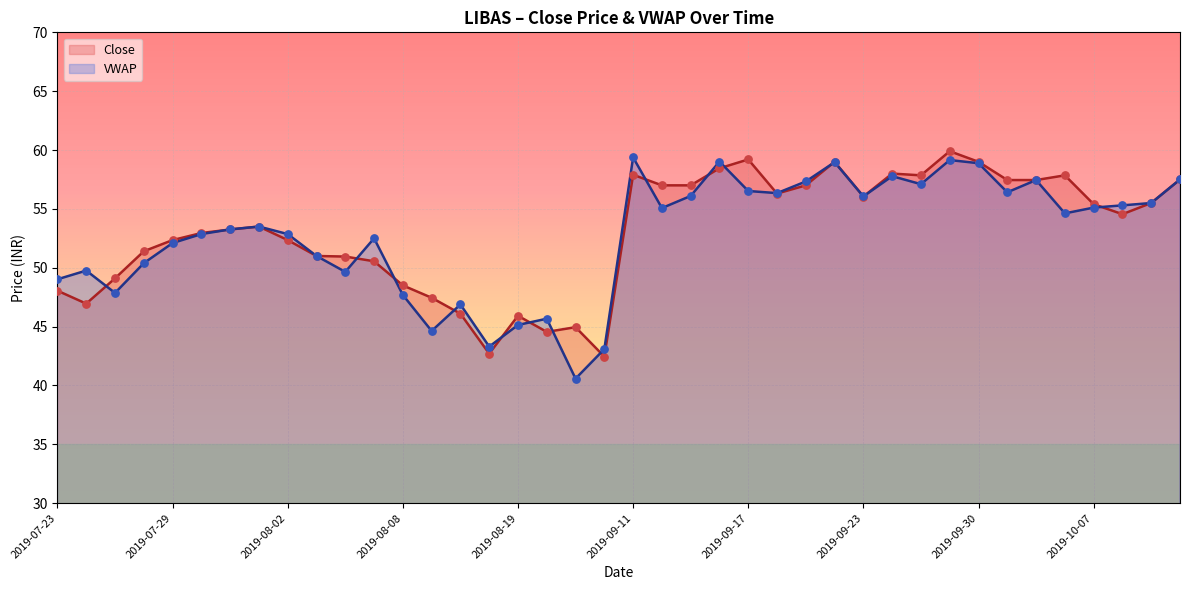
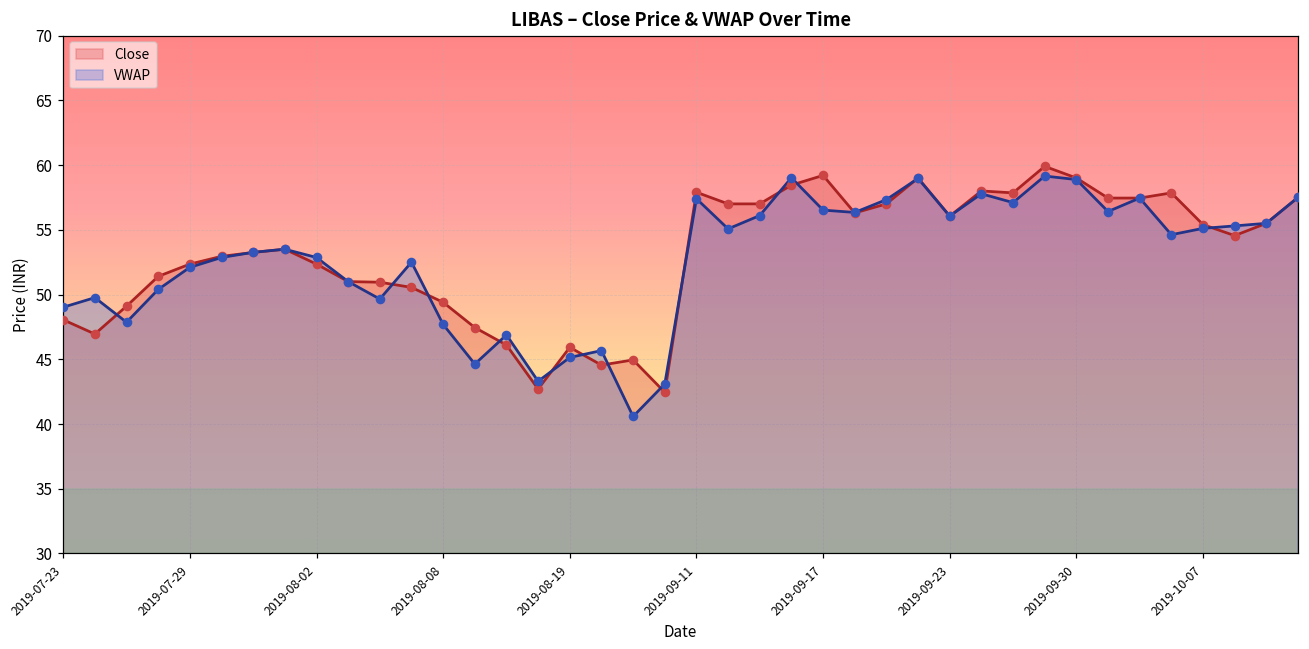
Close, 2019-08-08: 48.5 -> 49.4
VWAP, 2019-09-11: 59.4 -> 57.4
